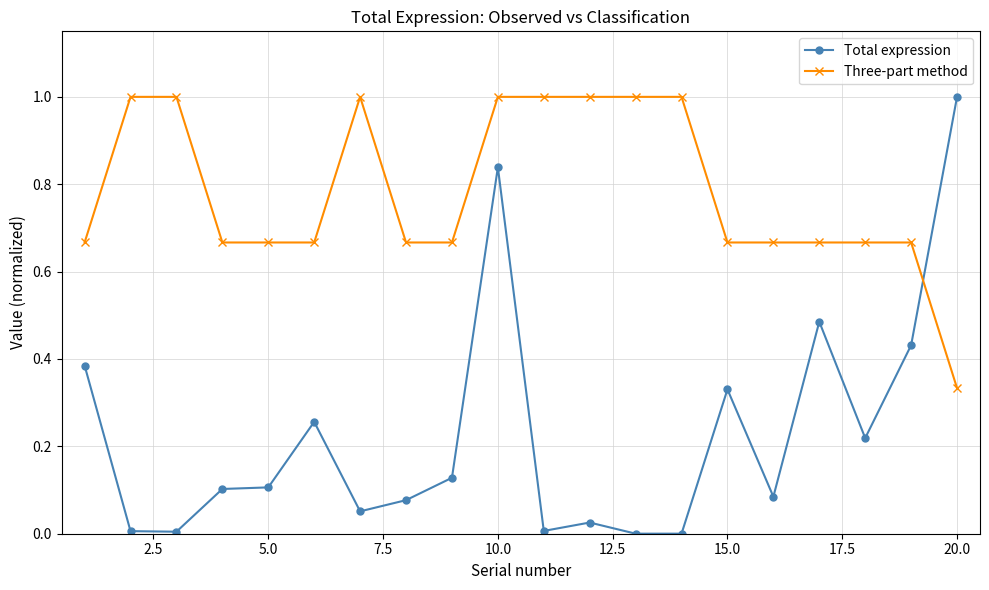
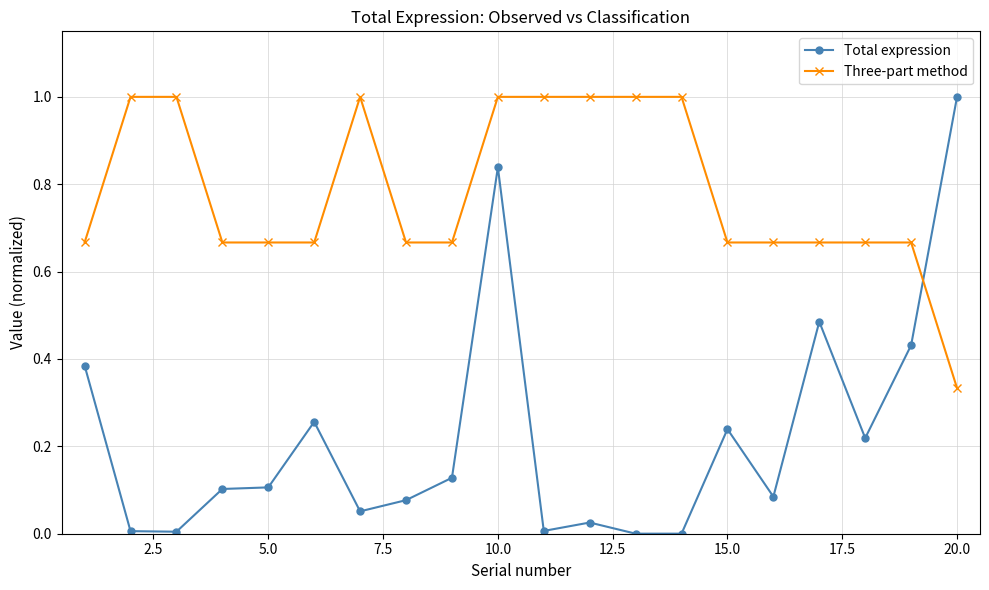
Total expression, 15.0: 0.33 -> 0.24
